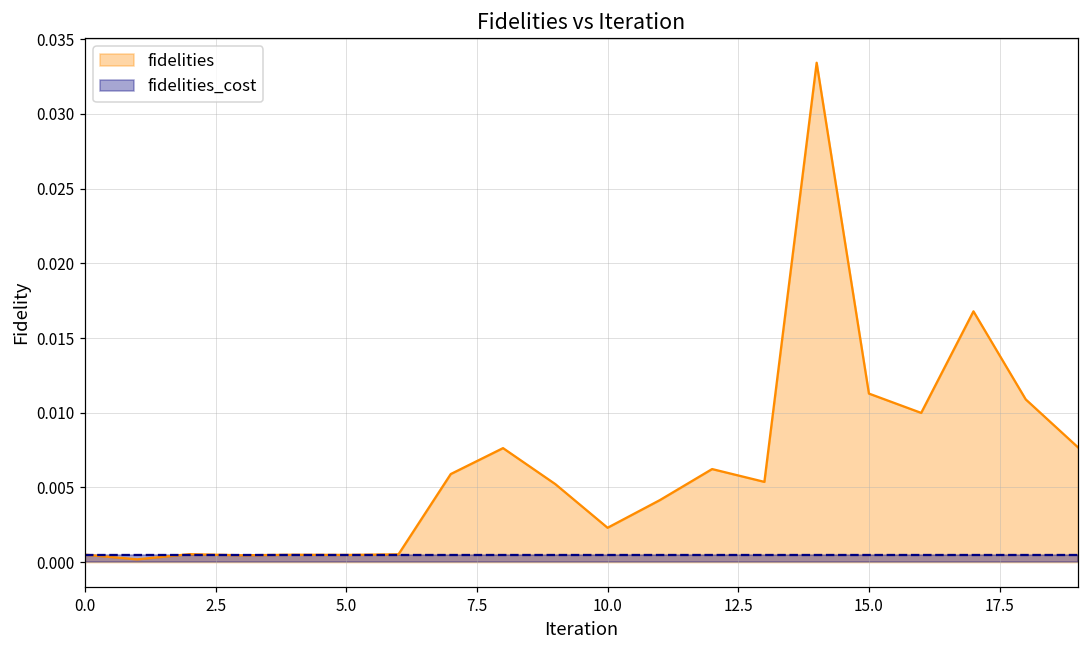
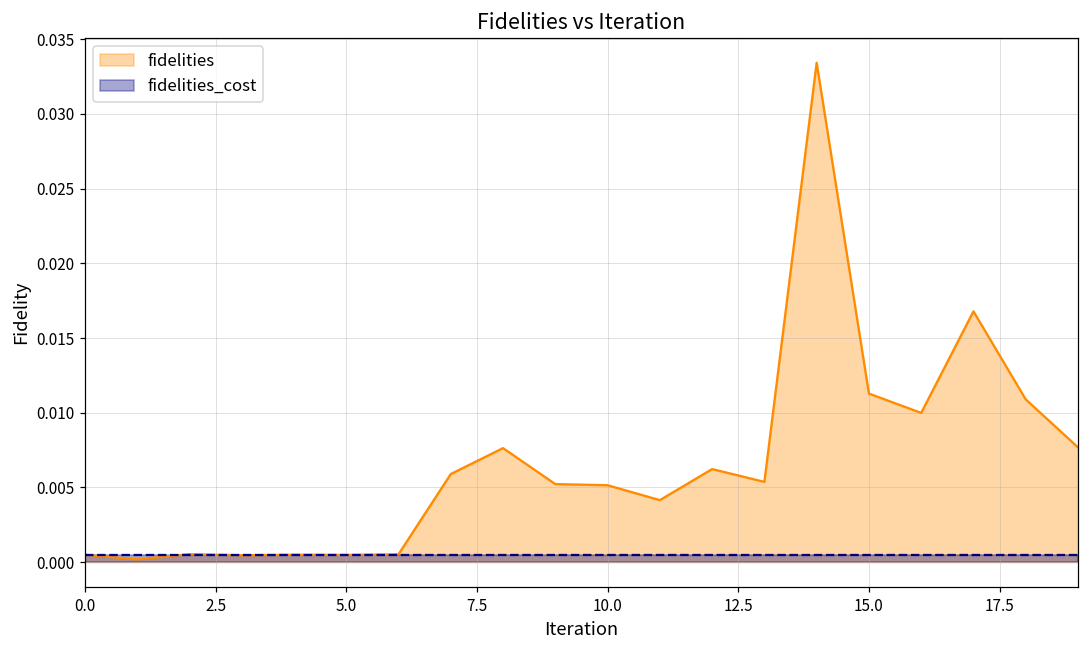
fidelities, 10.0: 0.0023 -> 0.0051
